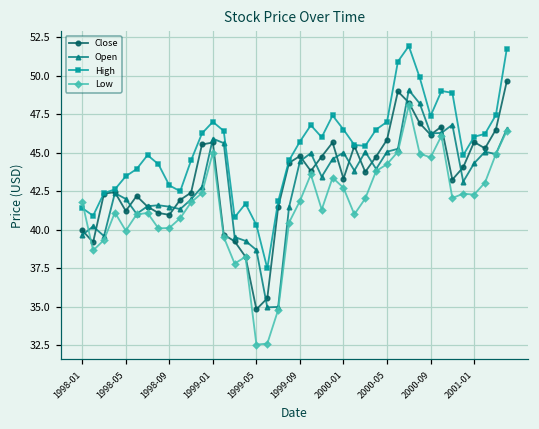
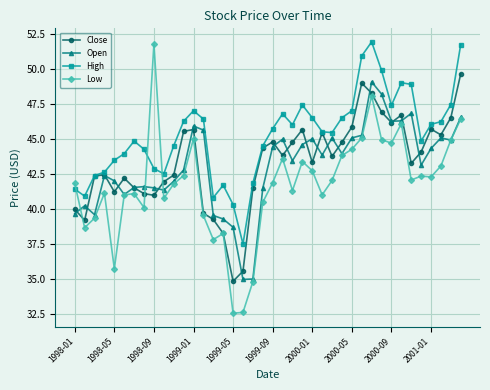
Low, 1998-05: 39.9 -> 35.7
Low, 1998-09: 40.1 -> 51.8
